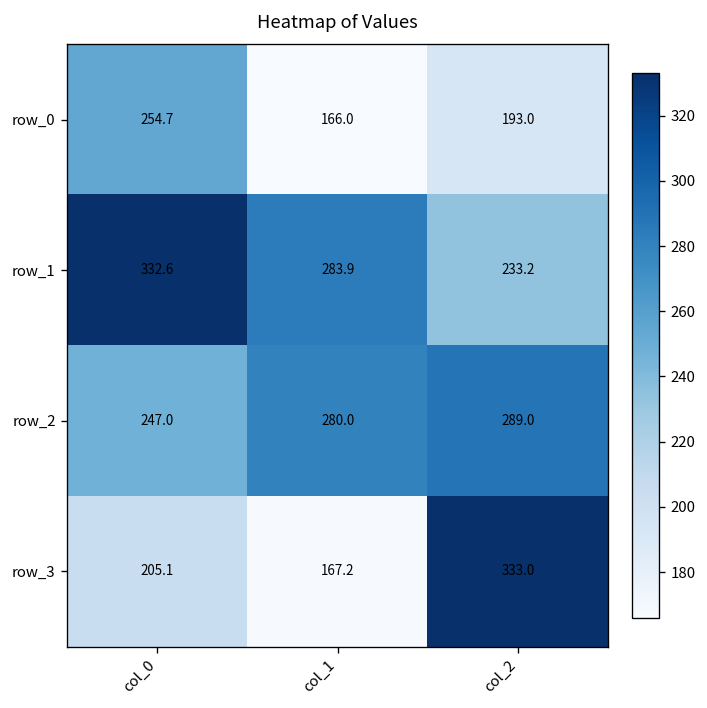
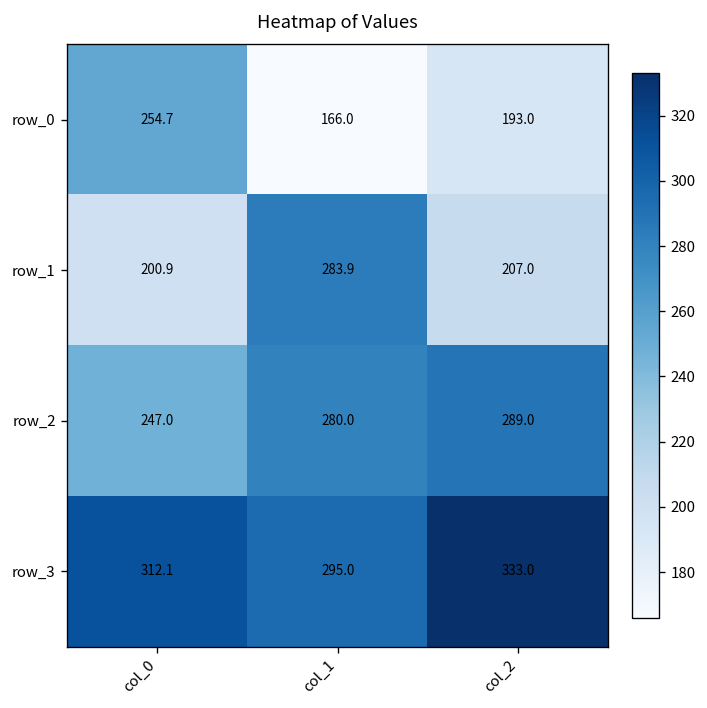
row_1, col_0: 332.6 -> 200.9
row_1, col_2: 233.2 -> 207.0
row_3, col_0: 205.1 -> 312.1
row_3, col_1: 167.2 -> 295.0
